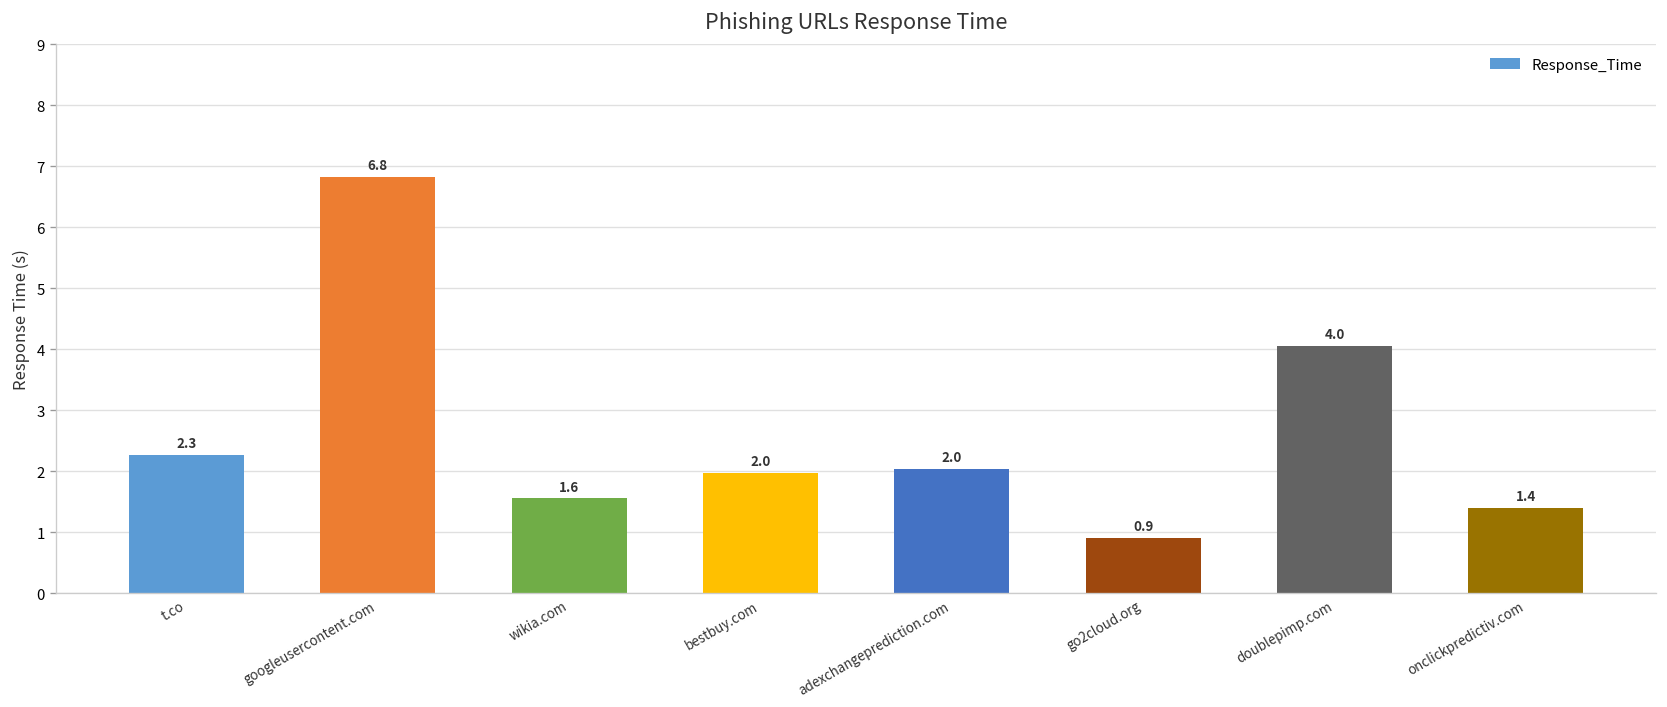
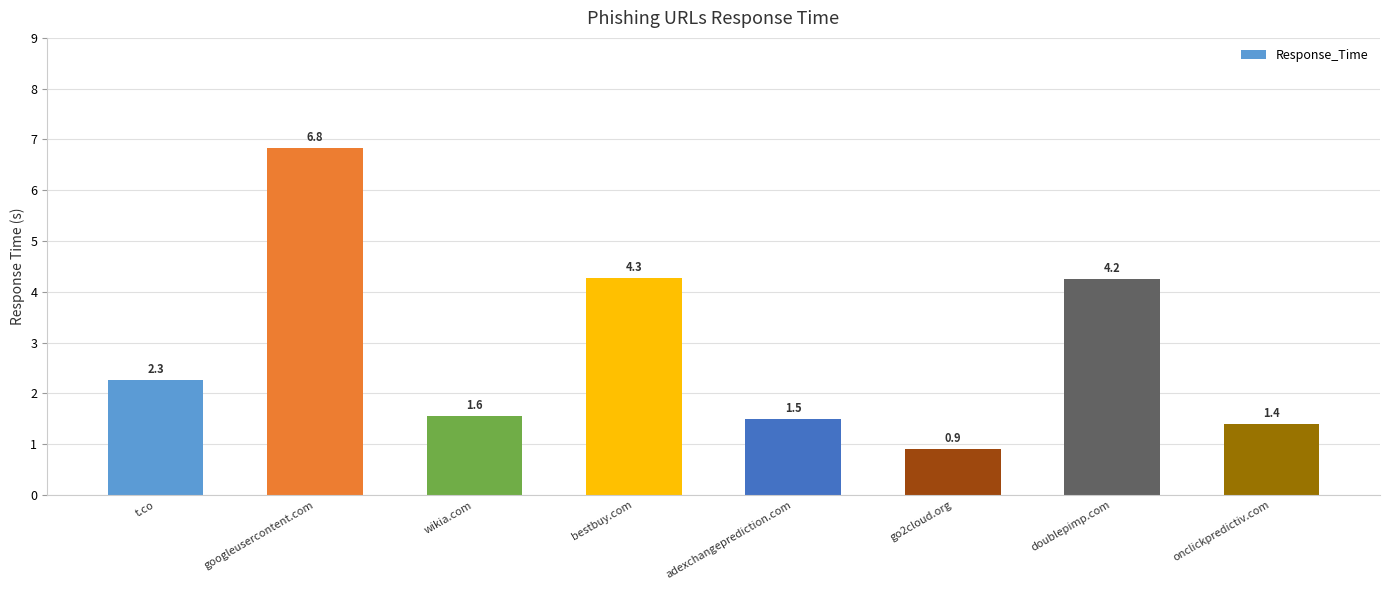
bestbuy.com: 2.0 -> 4.3
adexchangeprediction.com: 2.0 -> 1.5
doublepimp.com: 4.0 -> 4.2
